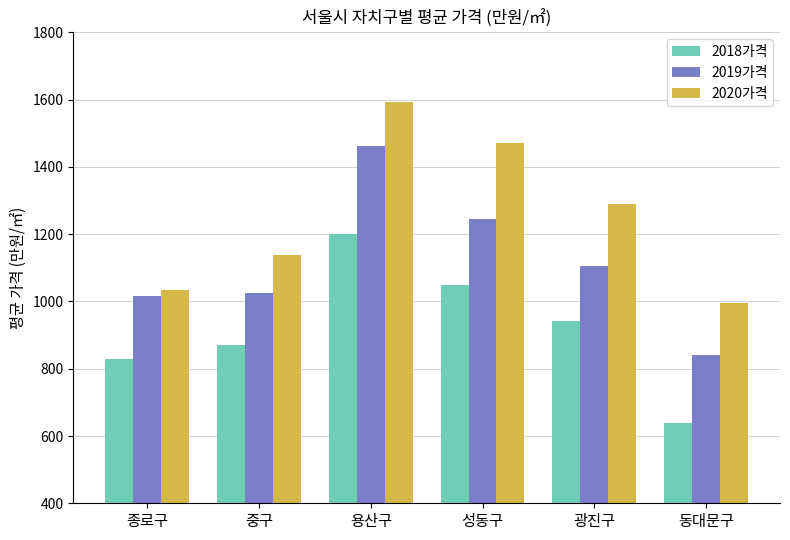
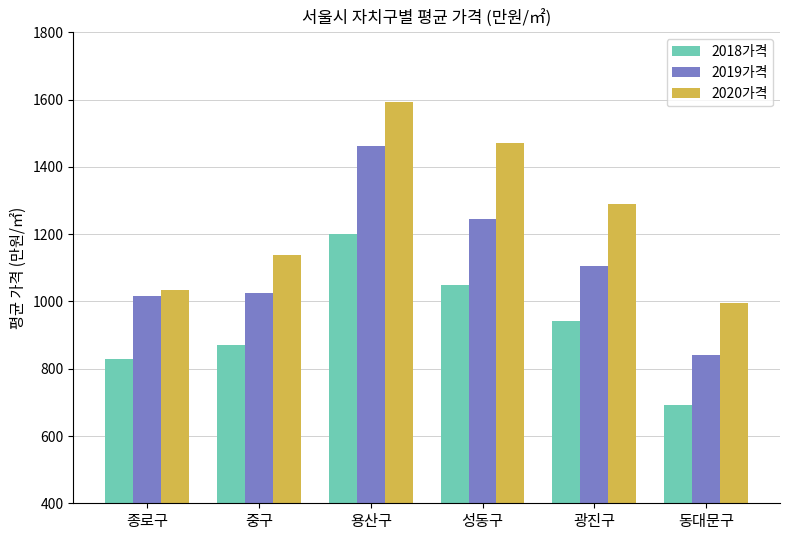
2018가격, 동대문구: 640 -> 690
